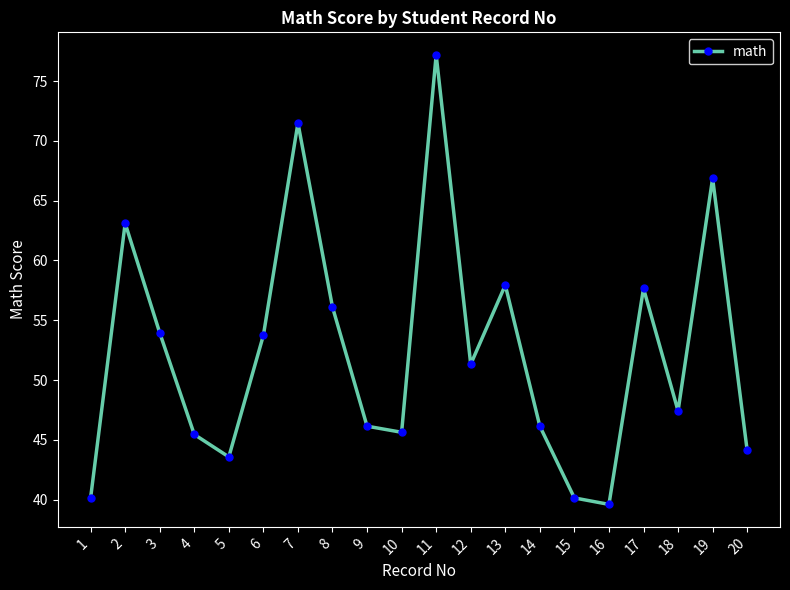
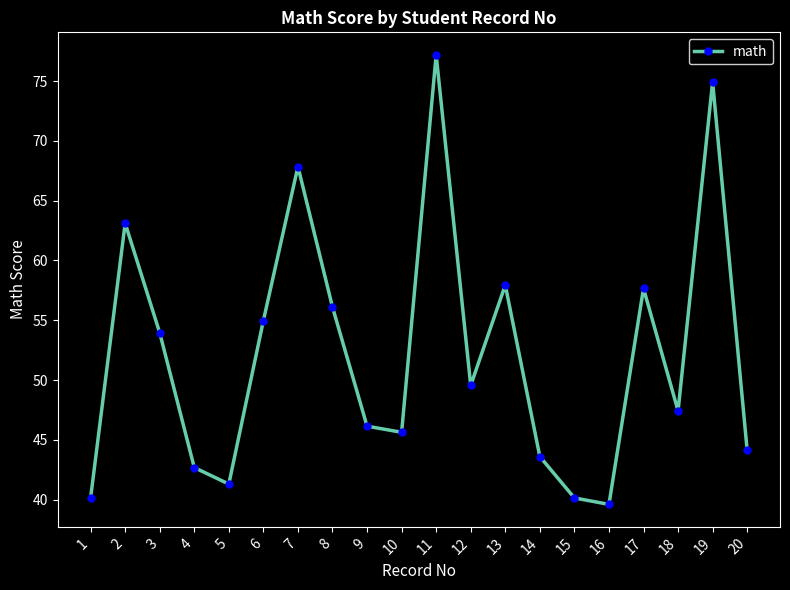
4: 45.5 -> 42.7
5: 43.6 -> 41.3
6: 53.7 -> 55.0
7: 71.5 -> 67.9
12: 51.3 -> 49.6
14: 46.1 -> 43.6
19: 66.9 -> 74.9
